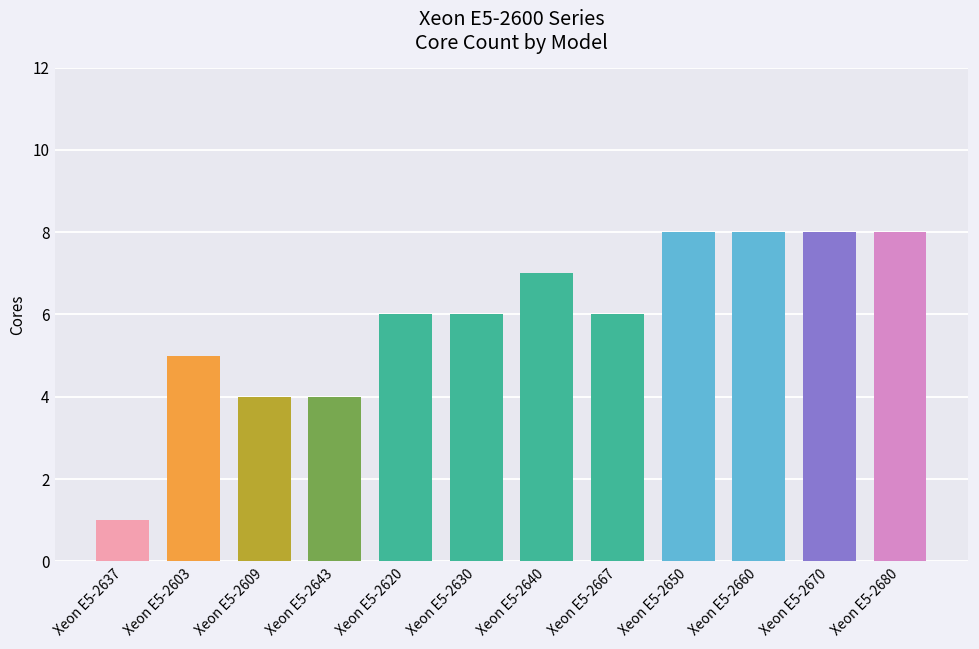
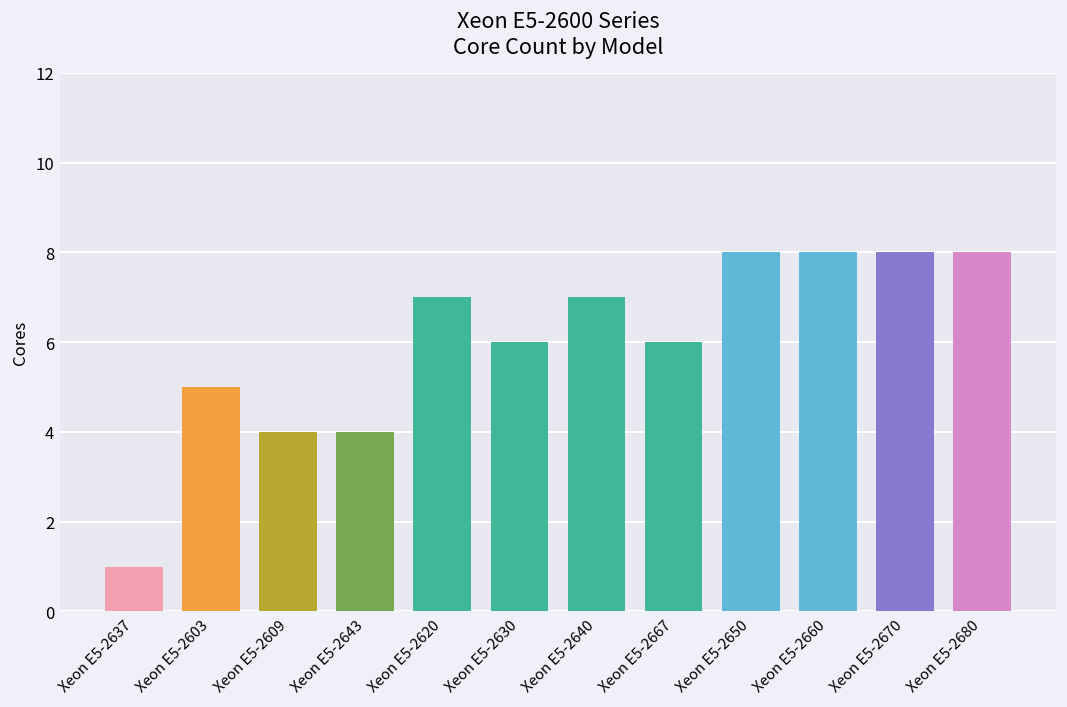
Xeon E5-2620: 6 -> 7
